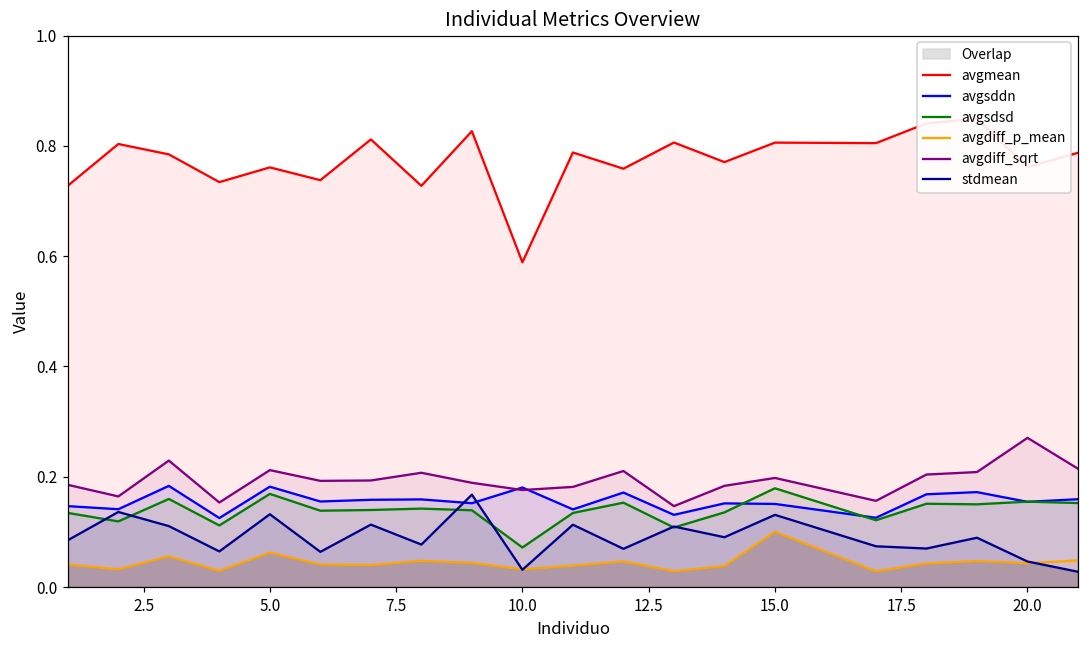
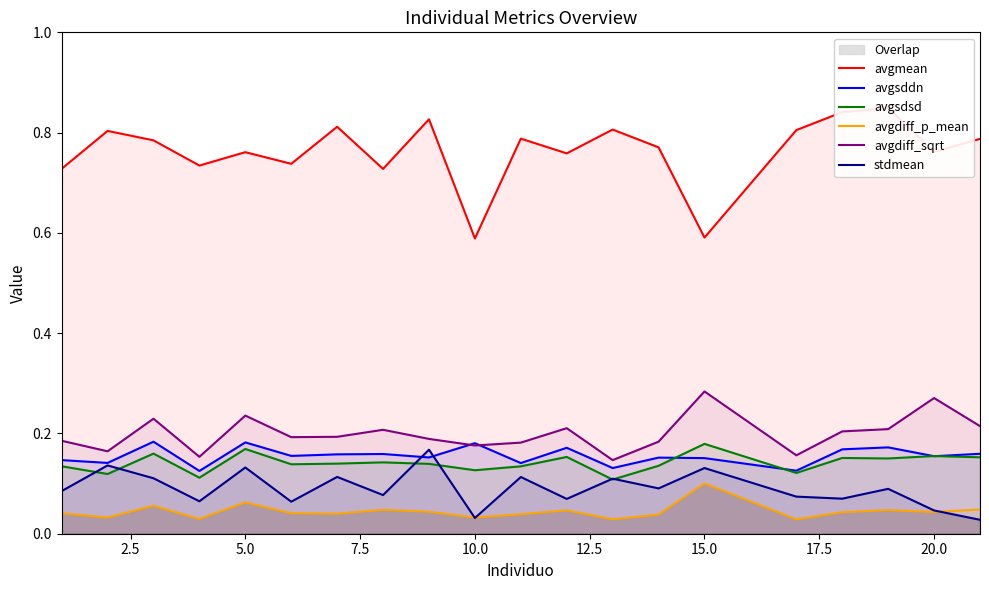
avgdiff_sqrt, 5.0: 0.21 -> 0.24
avgsdsd, 10.0: 0.07 -> 0.13
avgmean, 15.0: 0.81 -> 0.59
avgdiff_sqrt, 15.0: 0.20 -> 0.28
